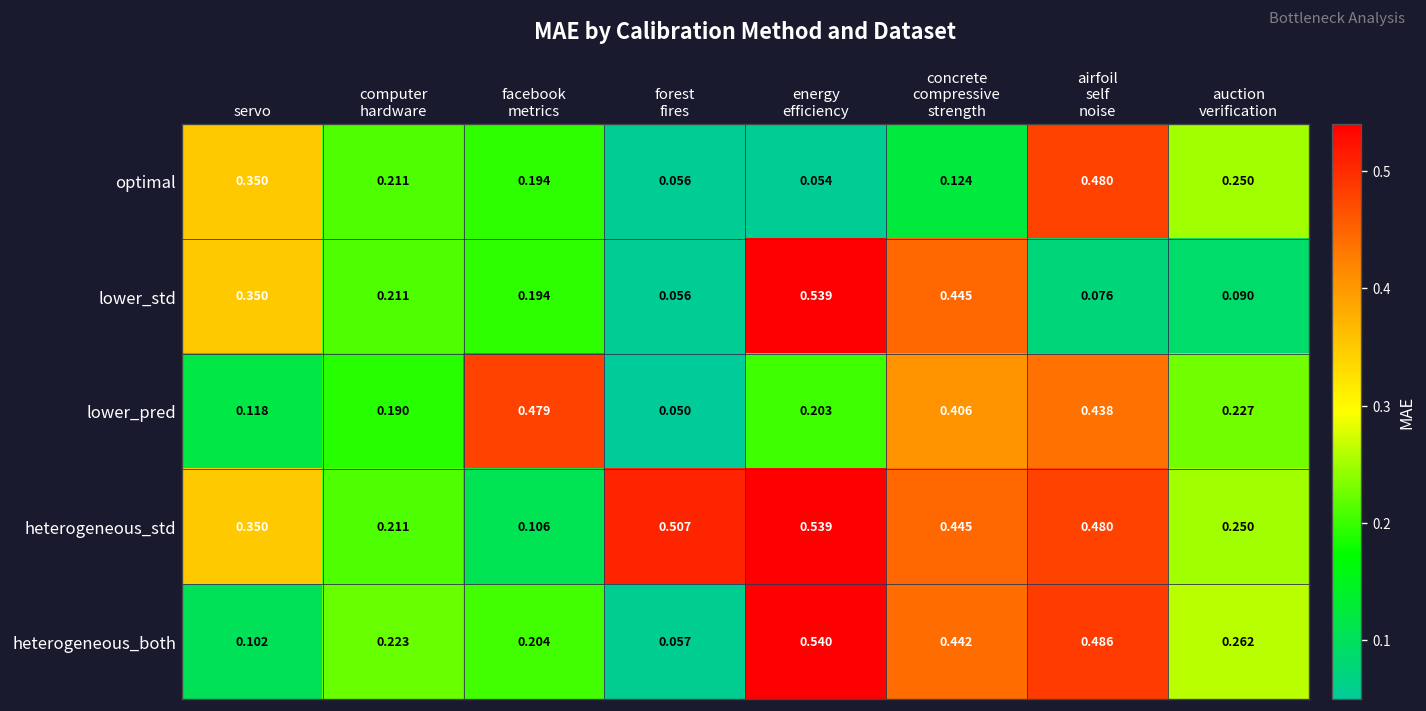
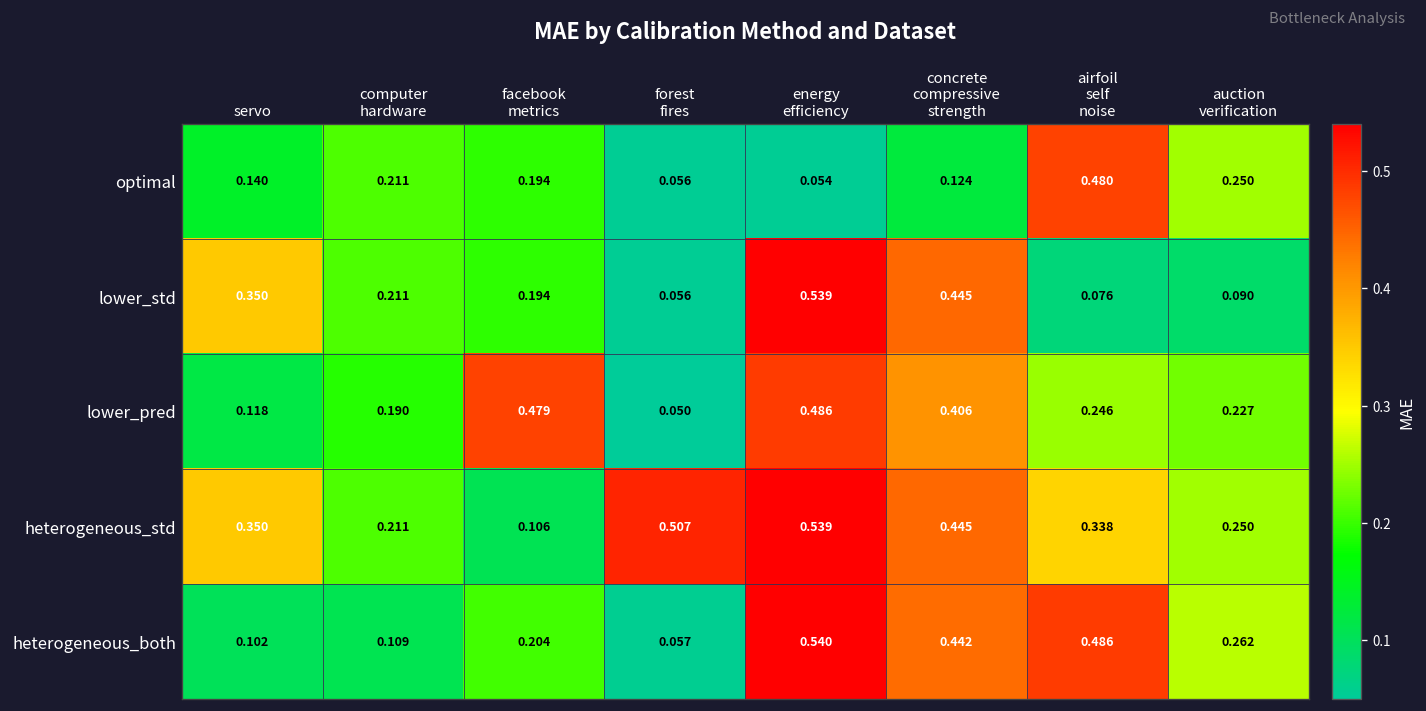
optimal, servo: 0.350 -> 0.140
lower_pred, energy efficiency: 0.203 -> 0.486
lower_pred, airfoil self noise: 0.438 -> 0.246
heterogeneous_std, airfoil self noise: 0.480 -> 0.338
heterogeneous_both, computer hardware: 0.223 -> 0.109
